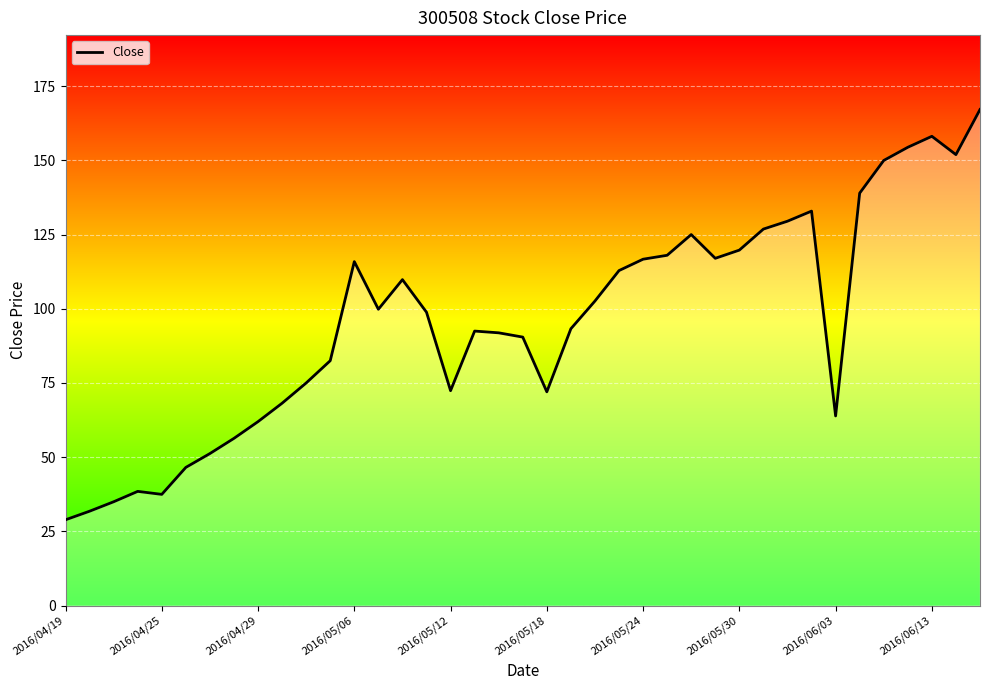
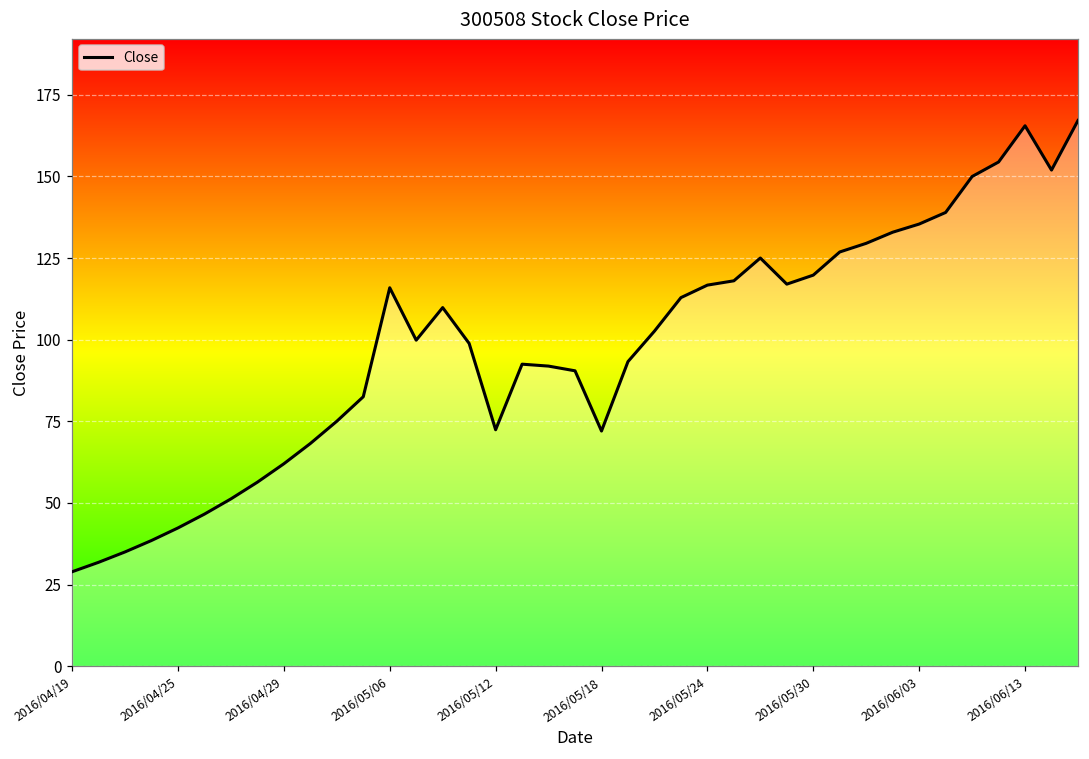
2016/04/25: 37 -> 42
2016/06/03: 64 -> 135
2016/06/13: 158 -> 166
